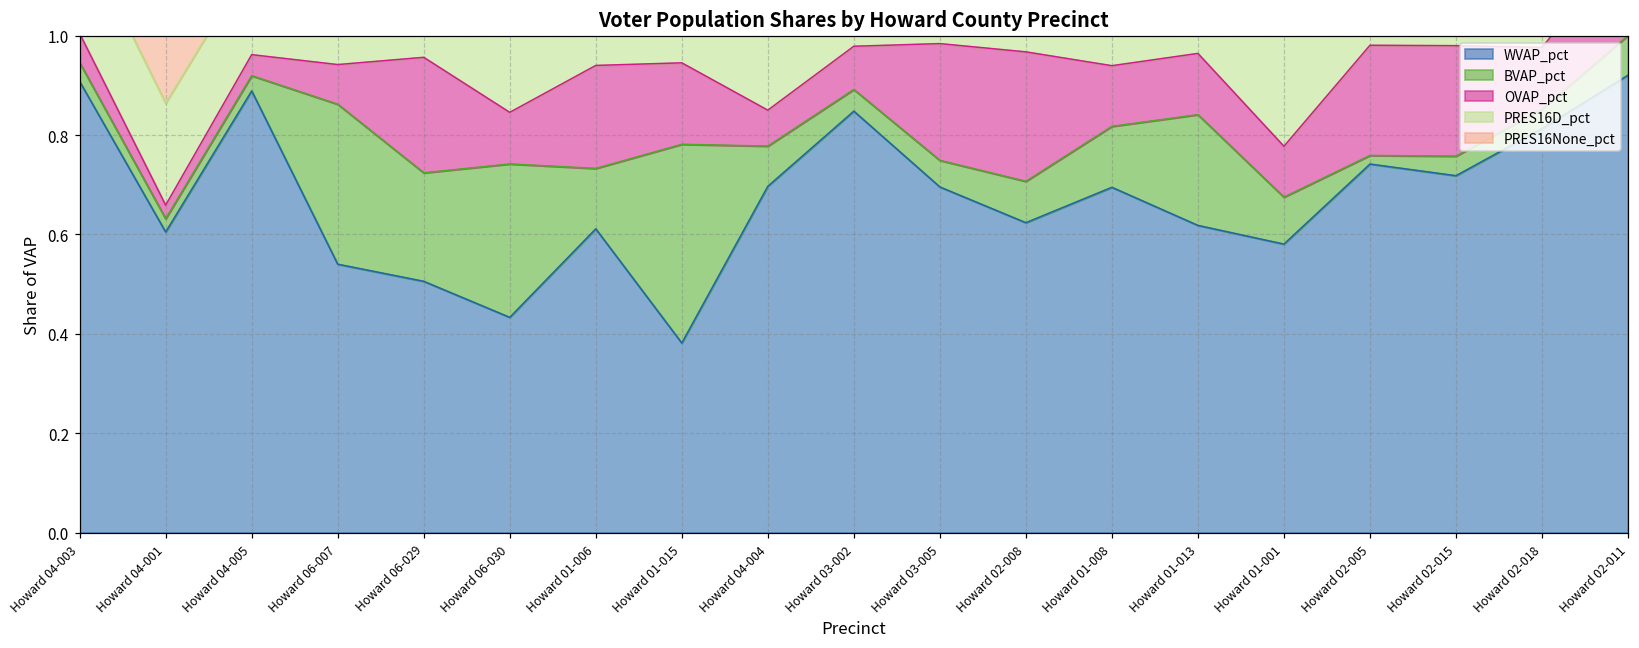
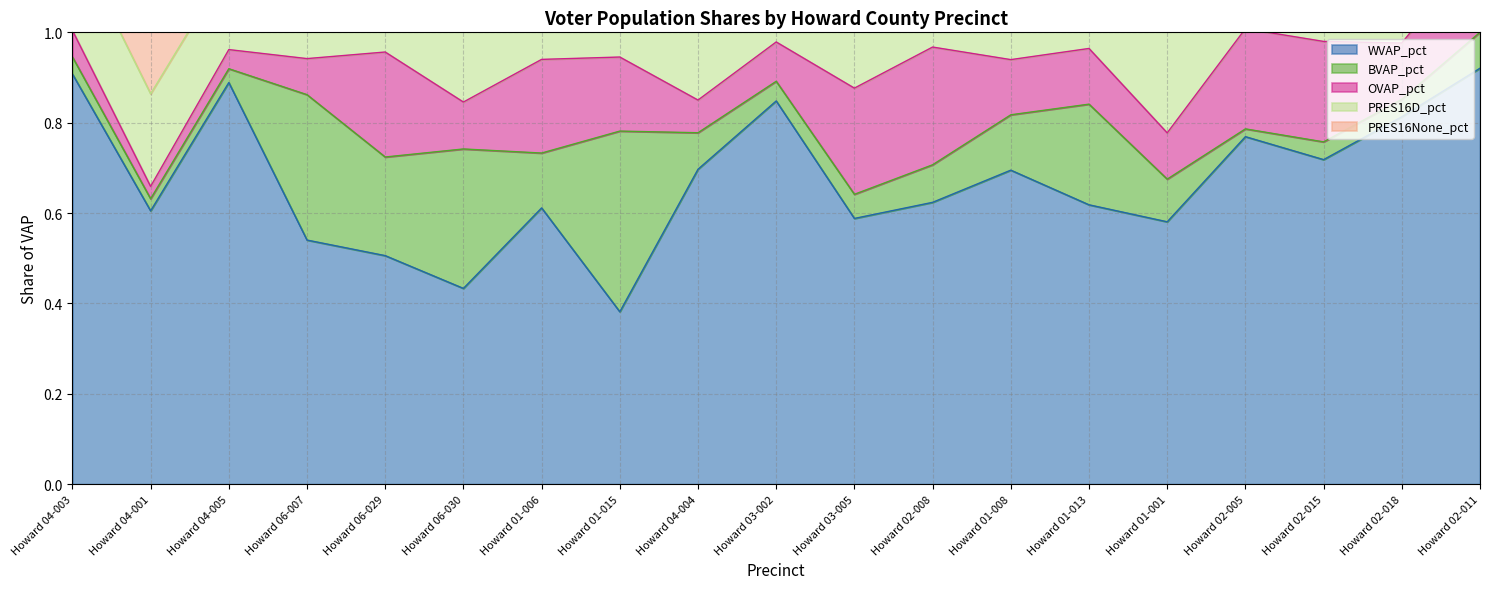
WVAP_pct, Howard 03-005: 0.70 -> 0.59
WVAP_pct, Howard 02-005: 0.74 -> 0.77
